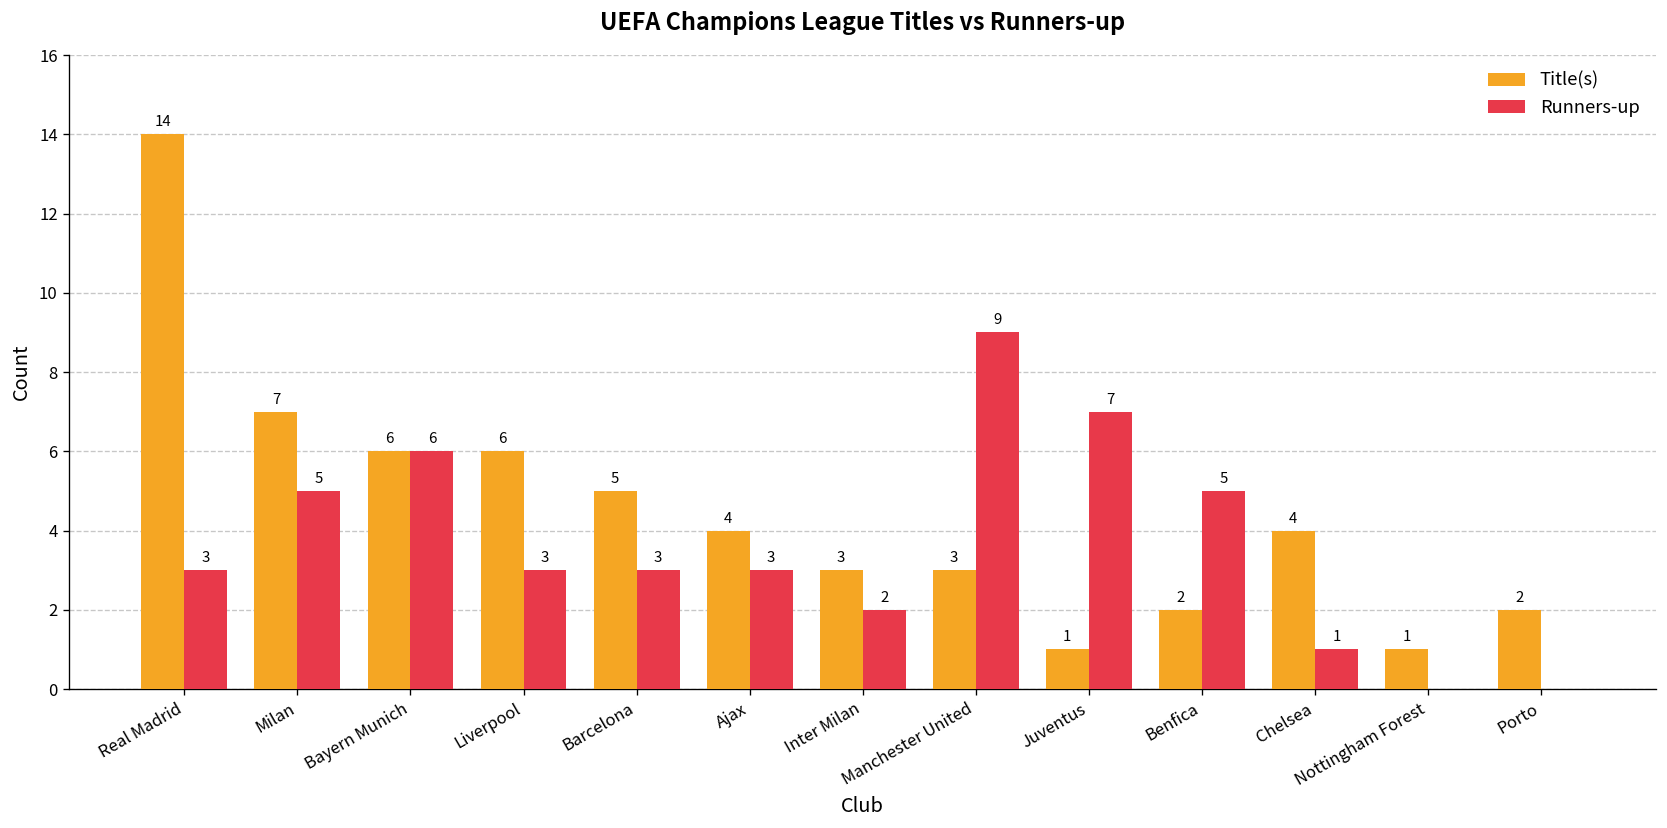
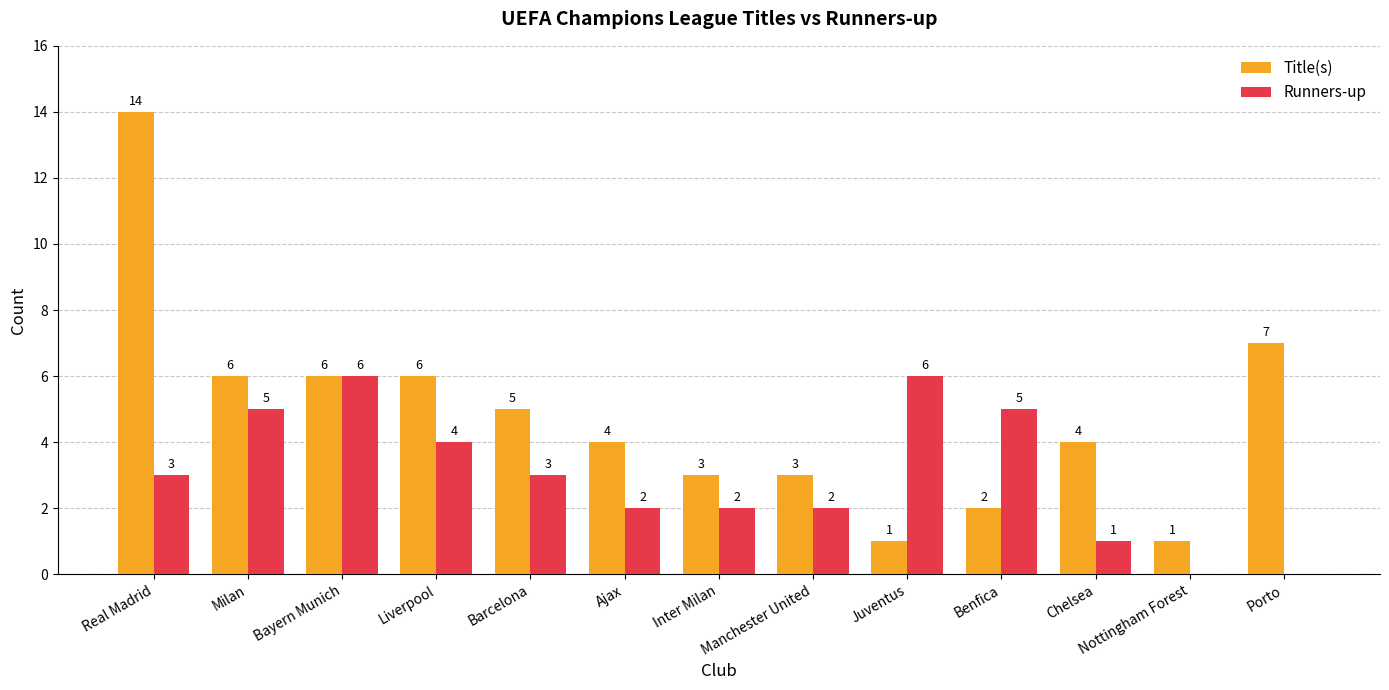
Title(s), Milan: 7 -> 6
Runners-up, Liverpool: 3 -> 4
Runners-up, Ajax: 3 -> 2
Runners-up, Manchester United: 9 -> 2
Runners-up, Juventus: 7 -> 6
Title(s), Porto: 2 -> 7
